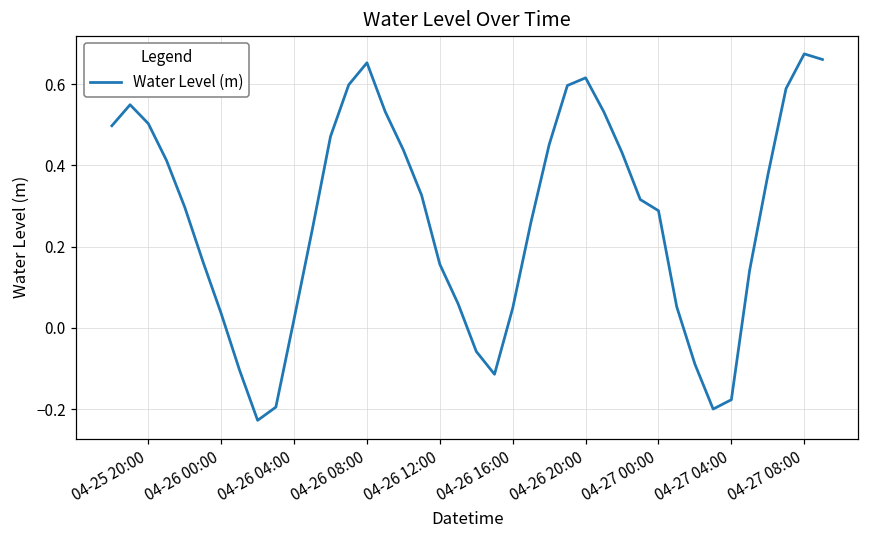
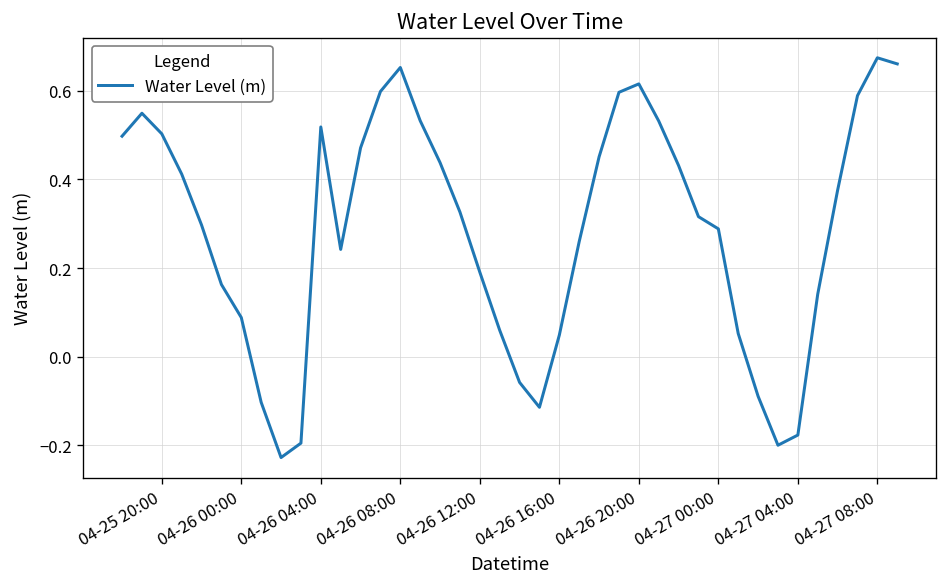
04-26 00:00: 0.04 -> 0.09
04-26 04:00: 0.02 -> 0.52
04-26 12:00: 0.16 -> 0.19
